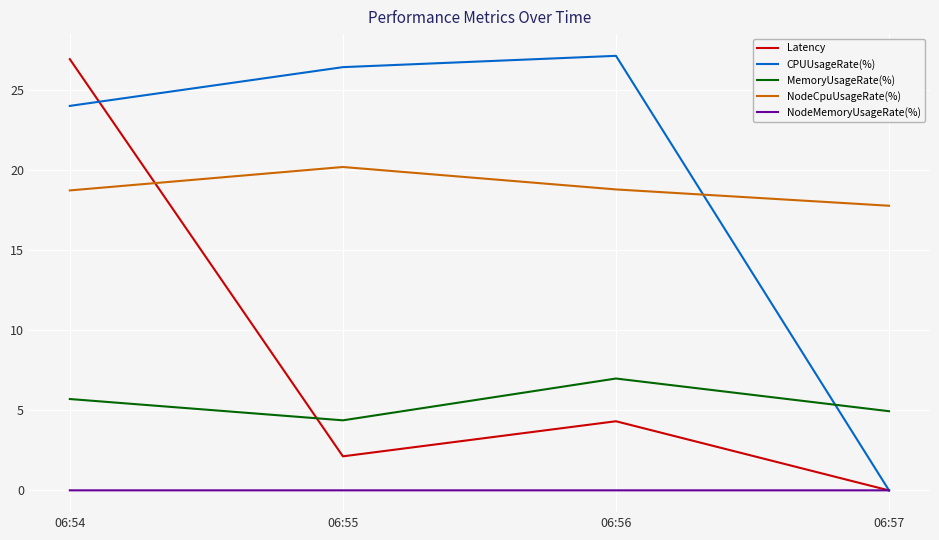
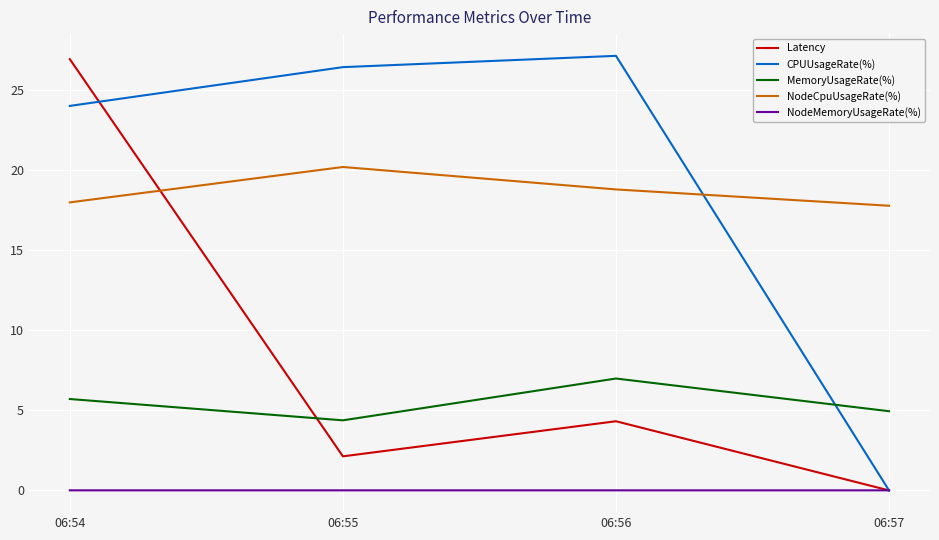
NodeCpuUsageRate(%), 06:54: 18.7 -> 18.0
